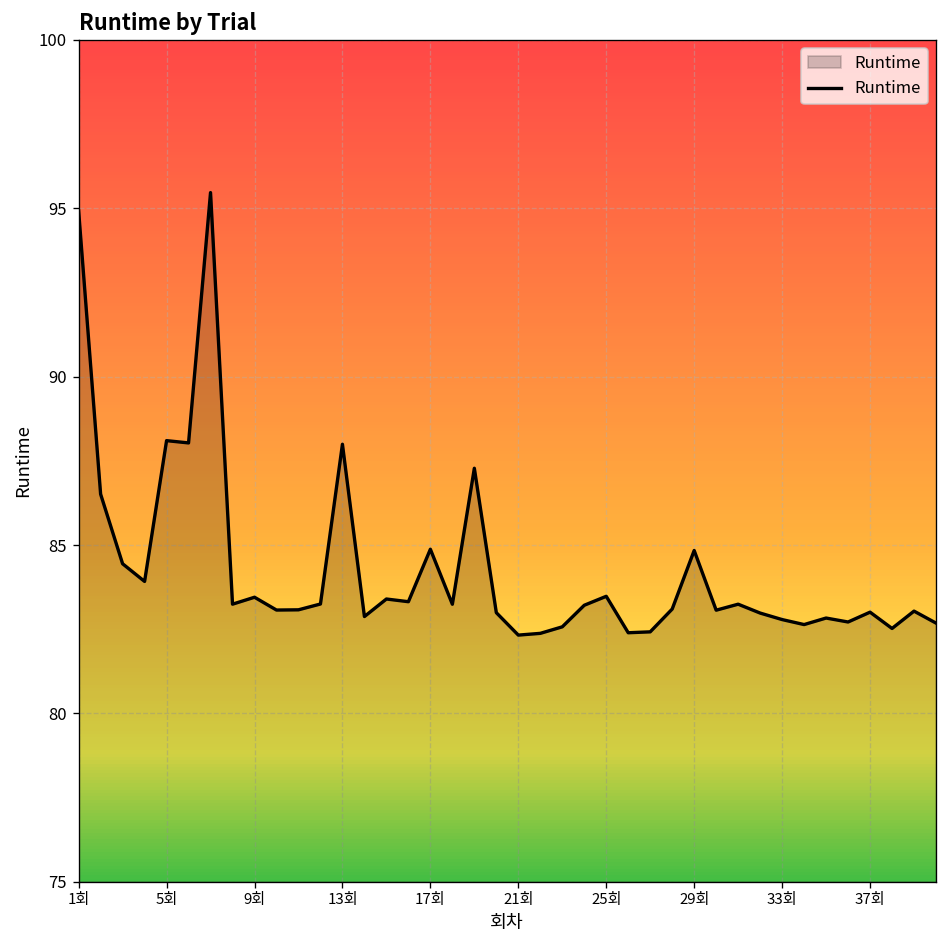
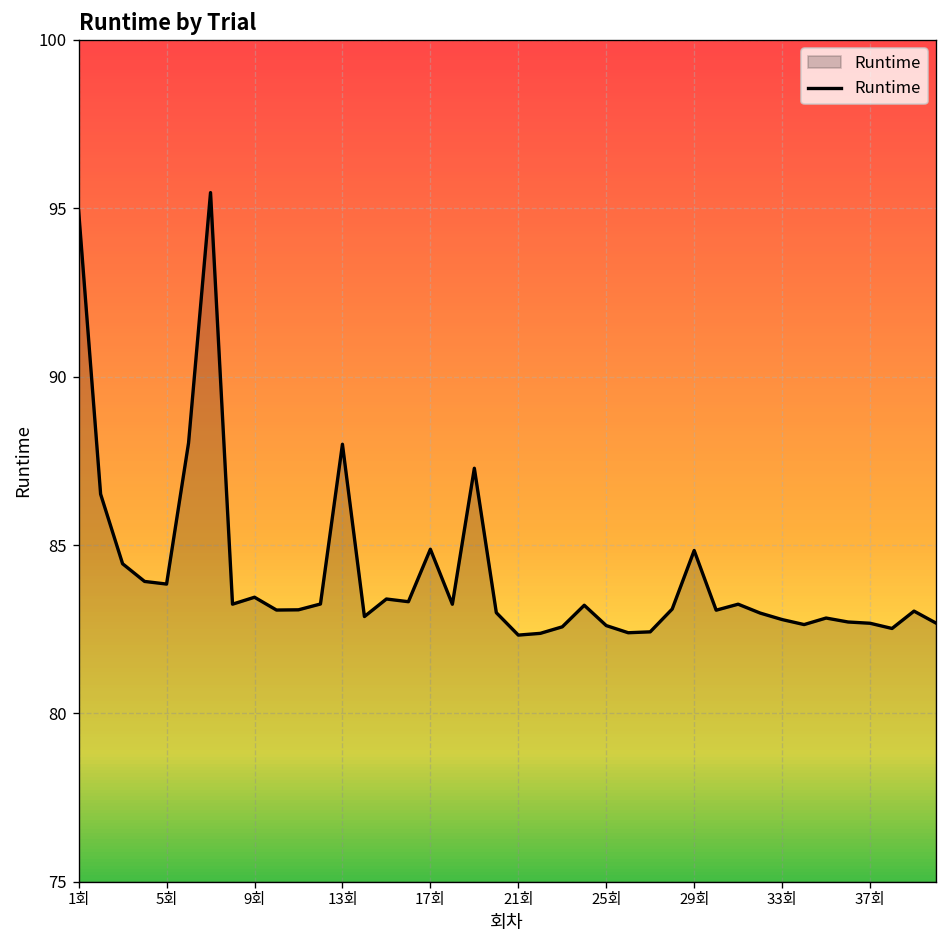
5회: 88.1 -> 83.8
25회: 83.5 -> 82.6
37회: 83.0 -> 82.7
